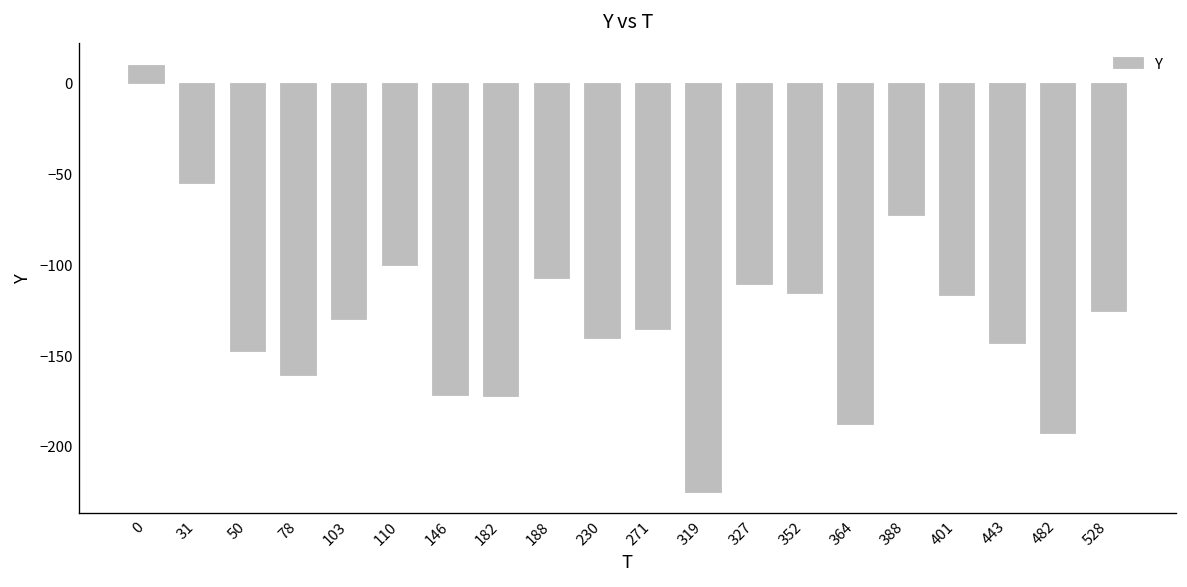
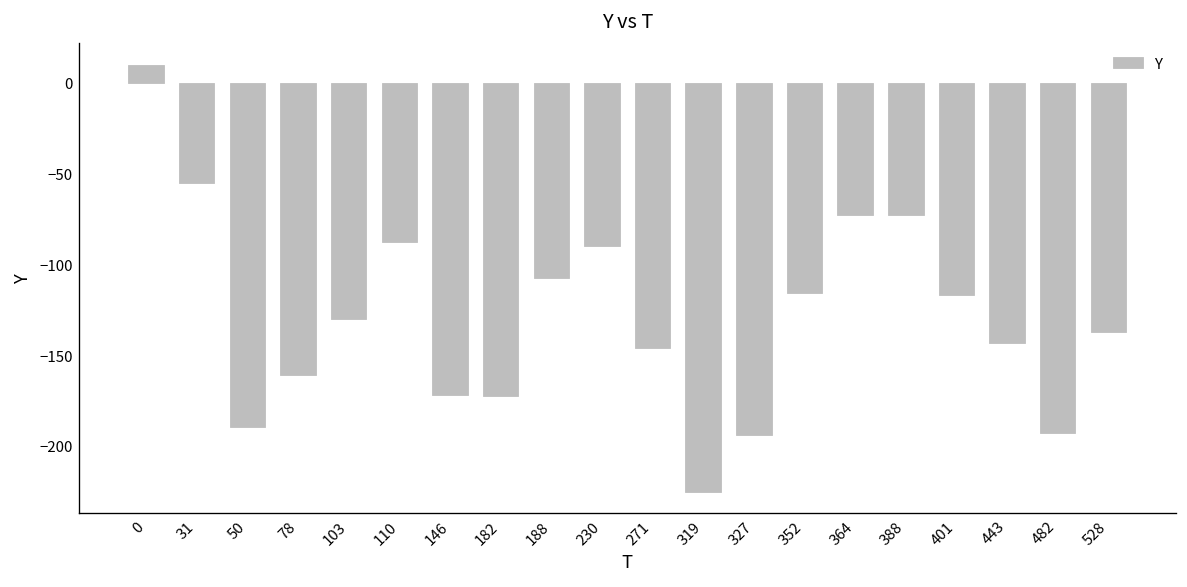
50: -148 -> -189
110: -100 -> -88
230: -140 -> -90
271: -135 -> -146
327: -111 -> -194
364: -188 -> -73
528: -126 -> -137
